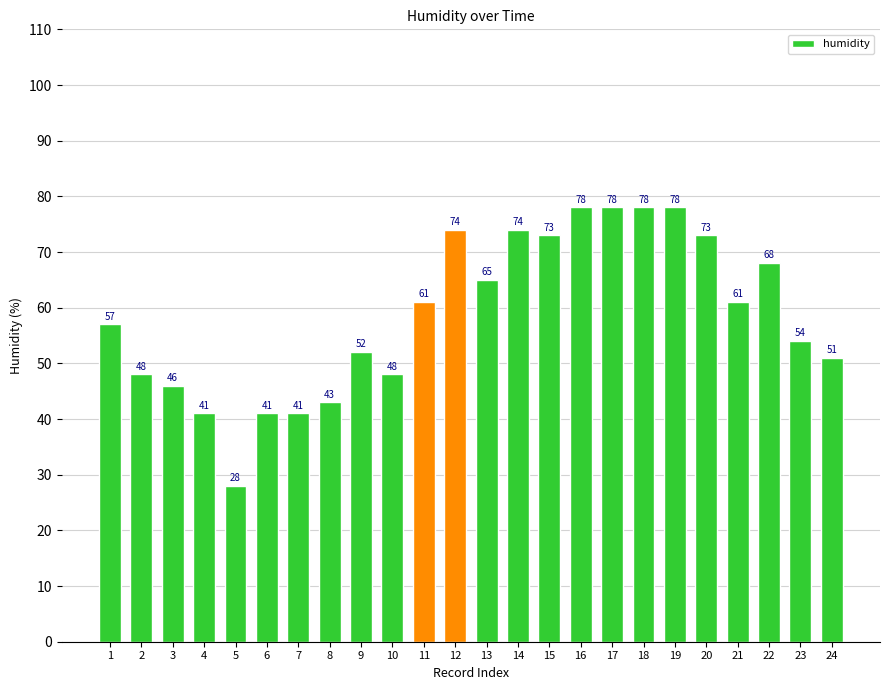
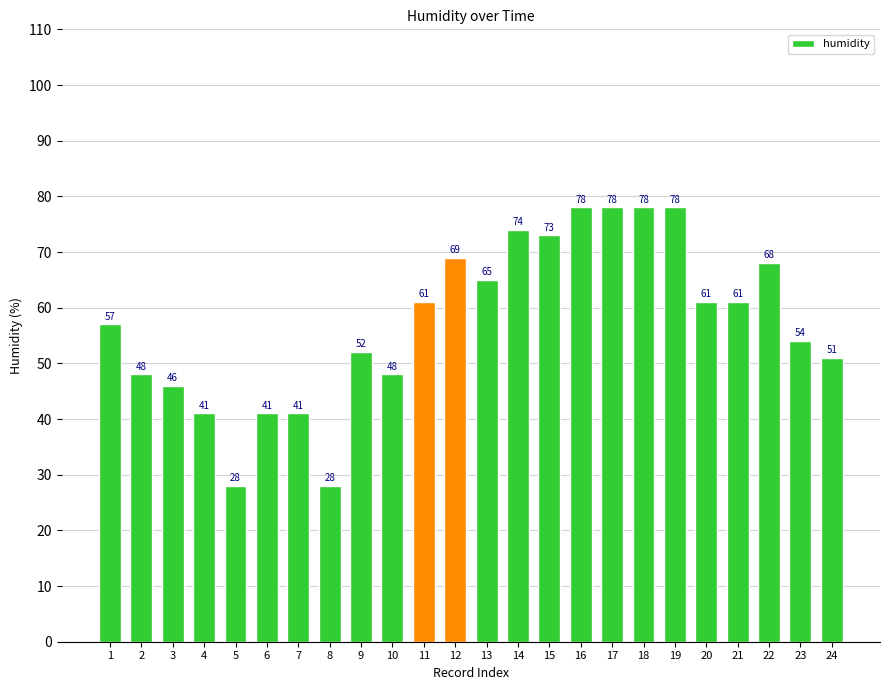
8: 43 -> 28
12: 74 -> 69
20: 73 -> 61
